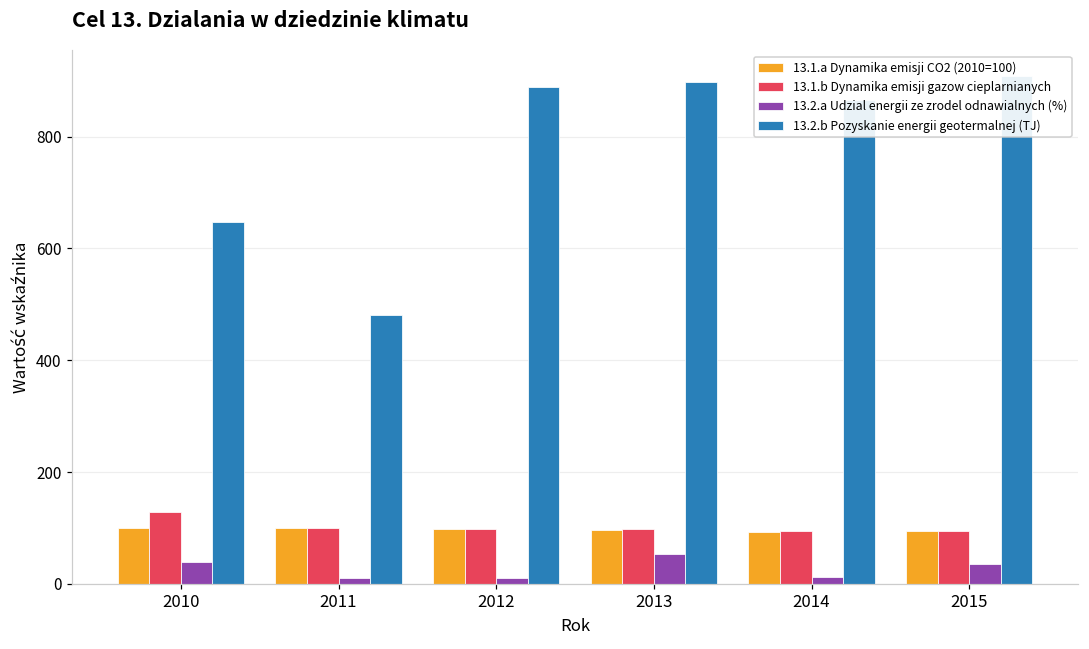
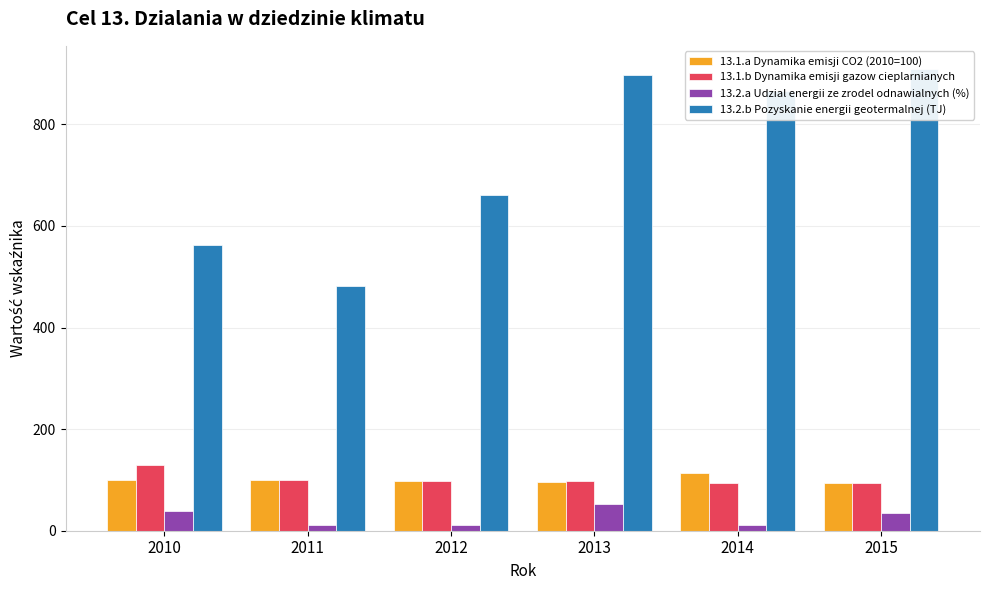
13.2.b Pozyskanie energii geotermalnej (TJ), 2010: 650 -> 560
13.2.b Pozyskanie energii geotermalnej (TJ), 2012: 890 -> 660
13.1.a Dynamika emisji CO2 (2010=100), 2014: 90 -> 110
